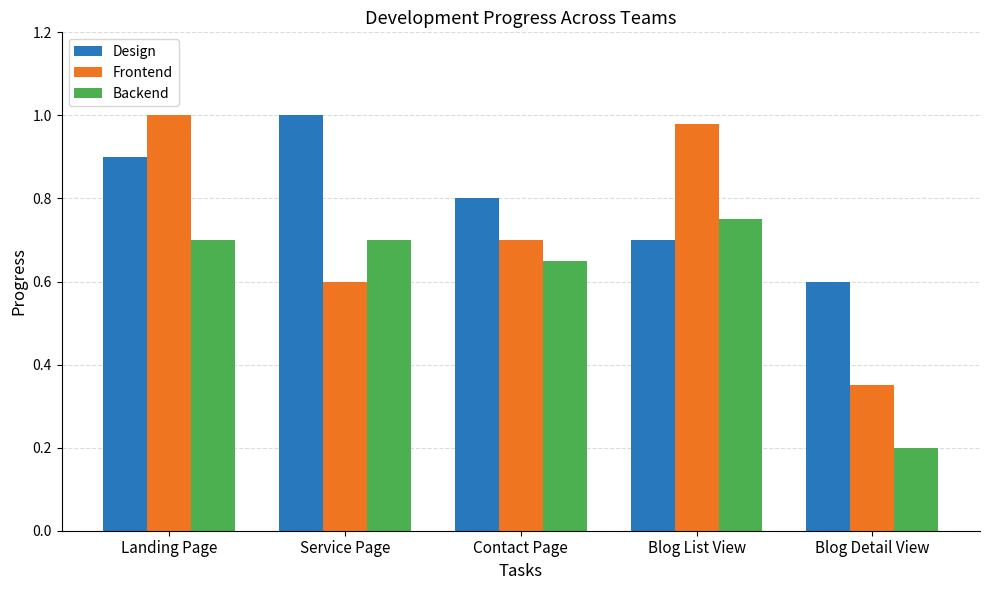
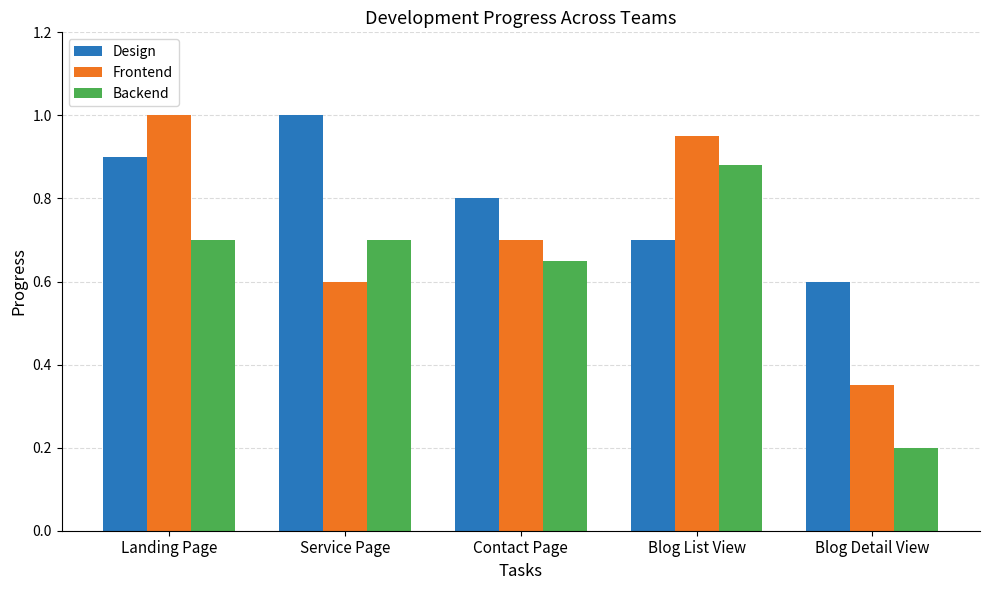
Frontend, Blog List View: 0.98 -> 0.95
Backend, Blog List View: 0.75 -> 0.88
